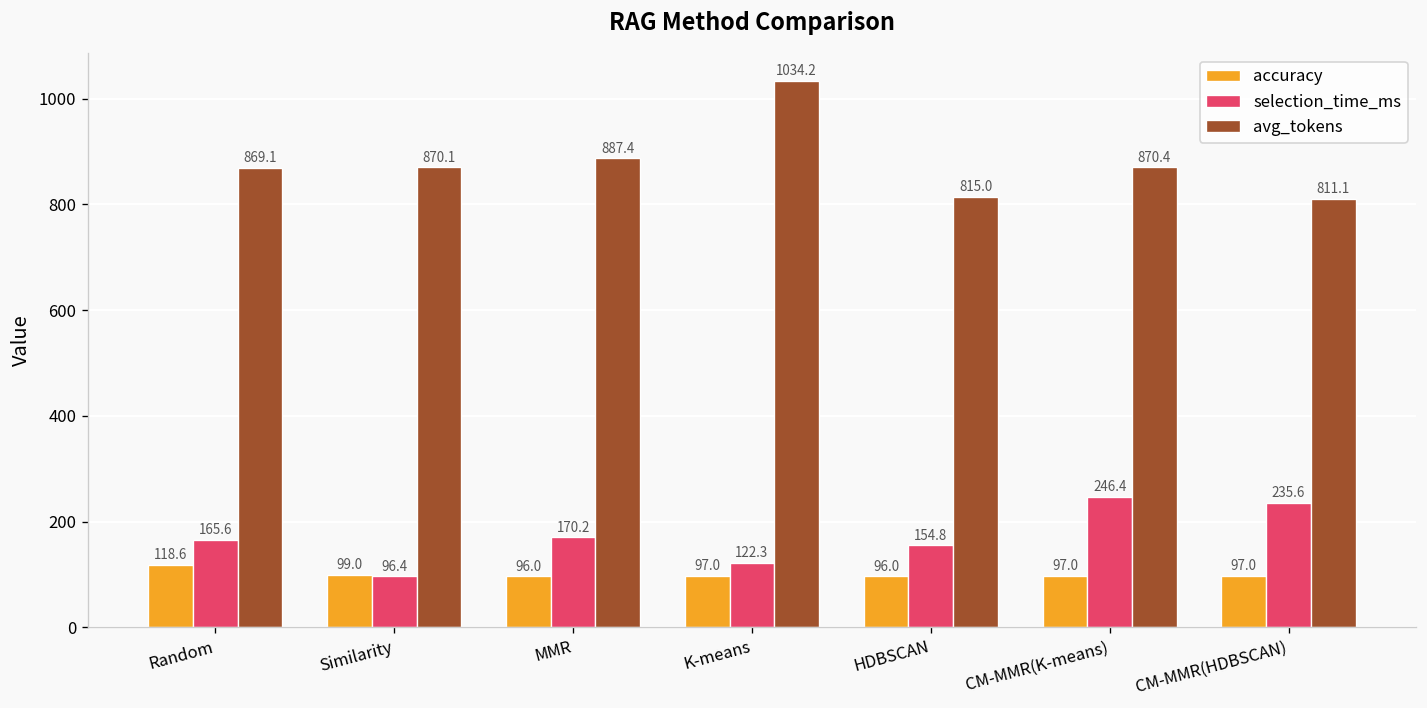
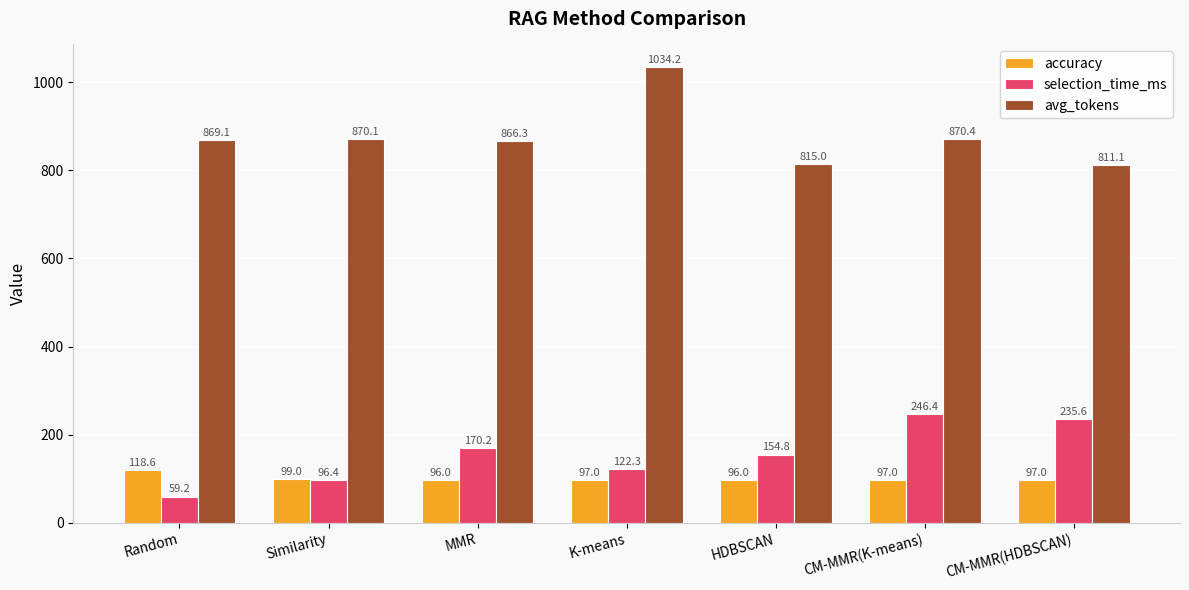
selection_time_ms, Random: 165.6 -> 59.2
avg_tokens, MMR: 887.4 -> 866.3
